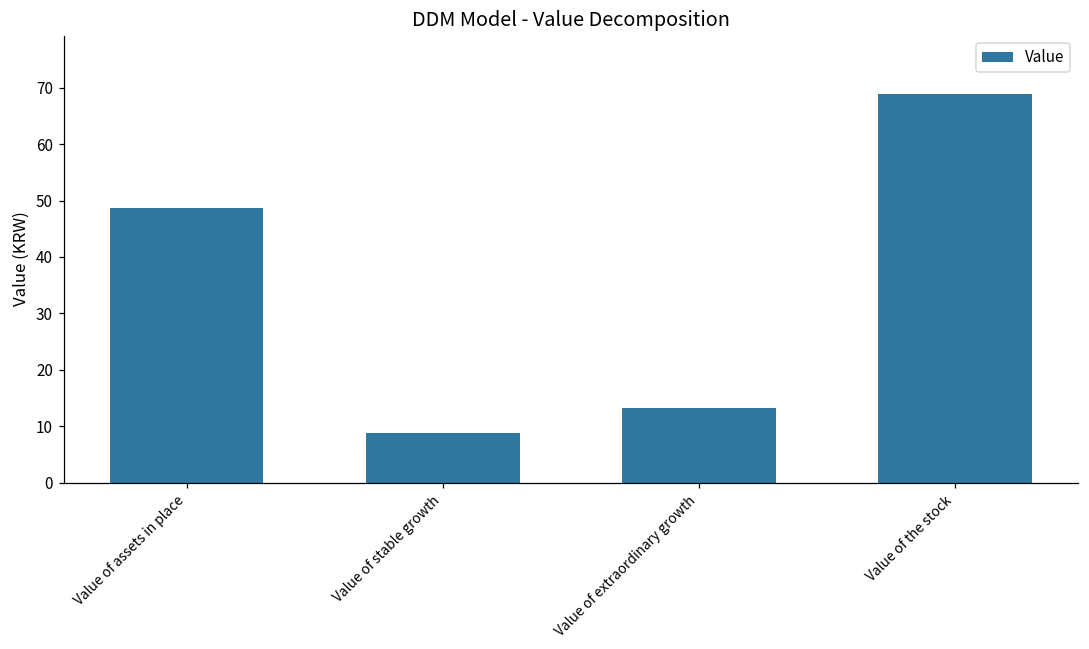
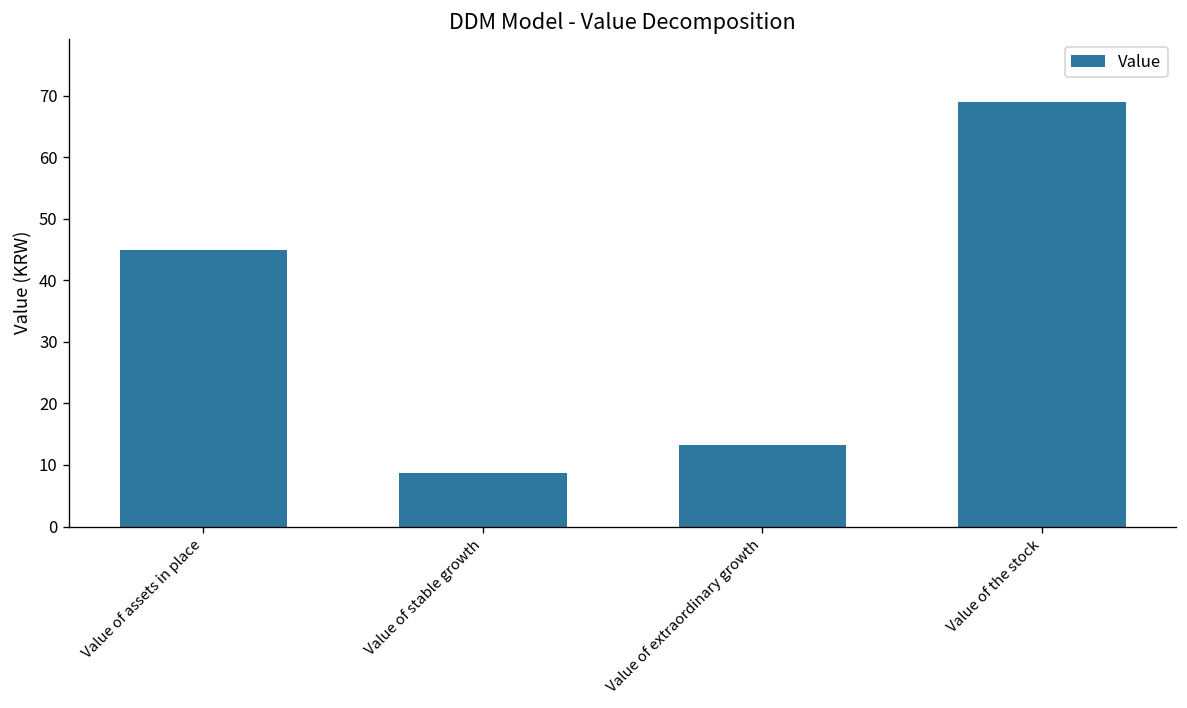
Value of assets in place: 49 -> 45
